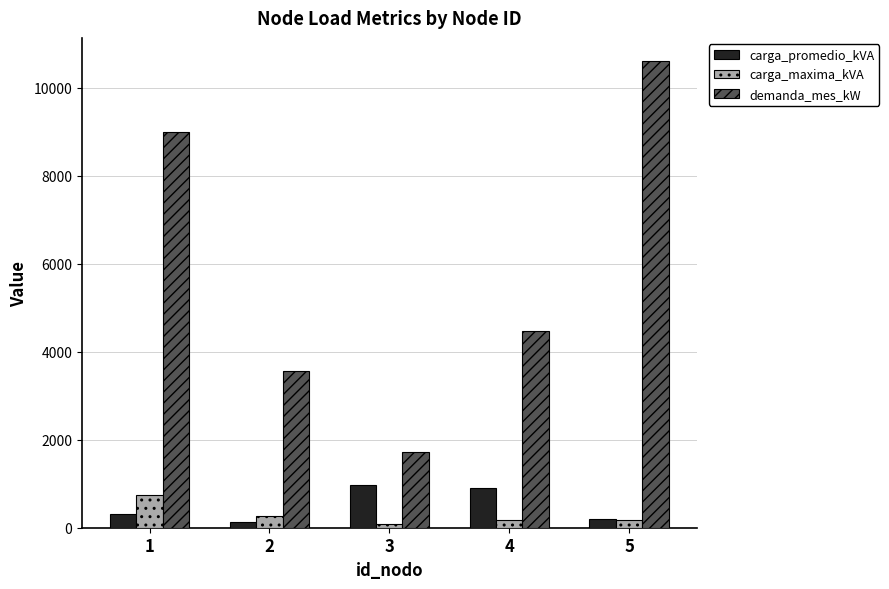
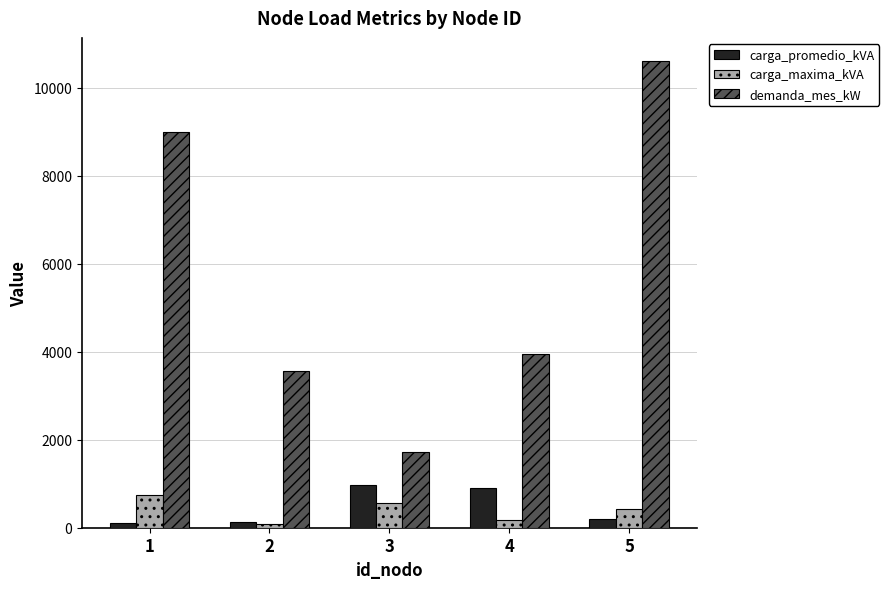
carga_promedio_kVA, 1: 300 -> 100
carga_maxima_kVA, 2: 300 -> 100
carga_maxima_kVA, 3: 100 -> 600
demanda_mes_kW, 4: 4500 -> 3900
carga_maxima_kVA, 5: 200 -> 400
